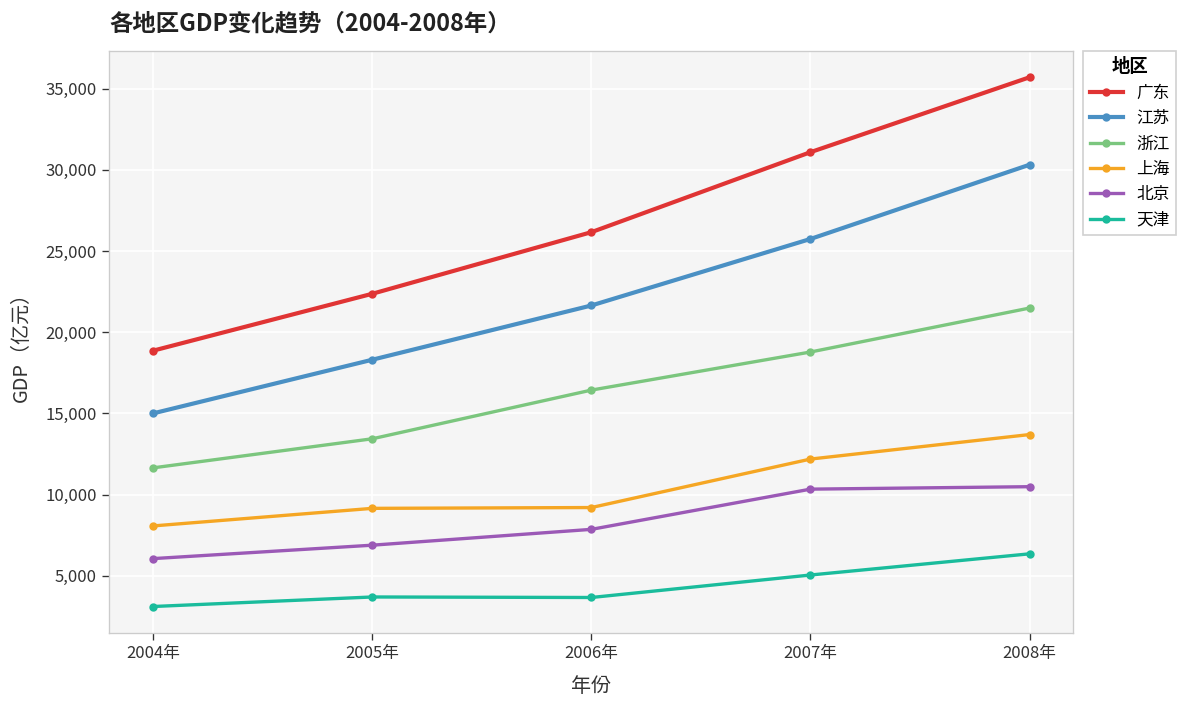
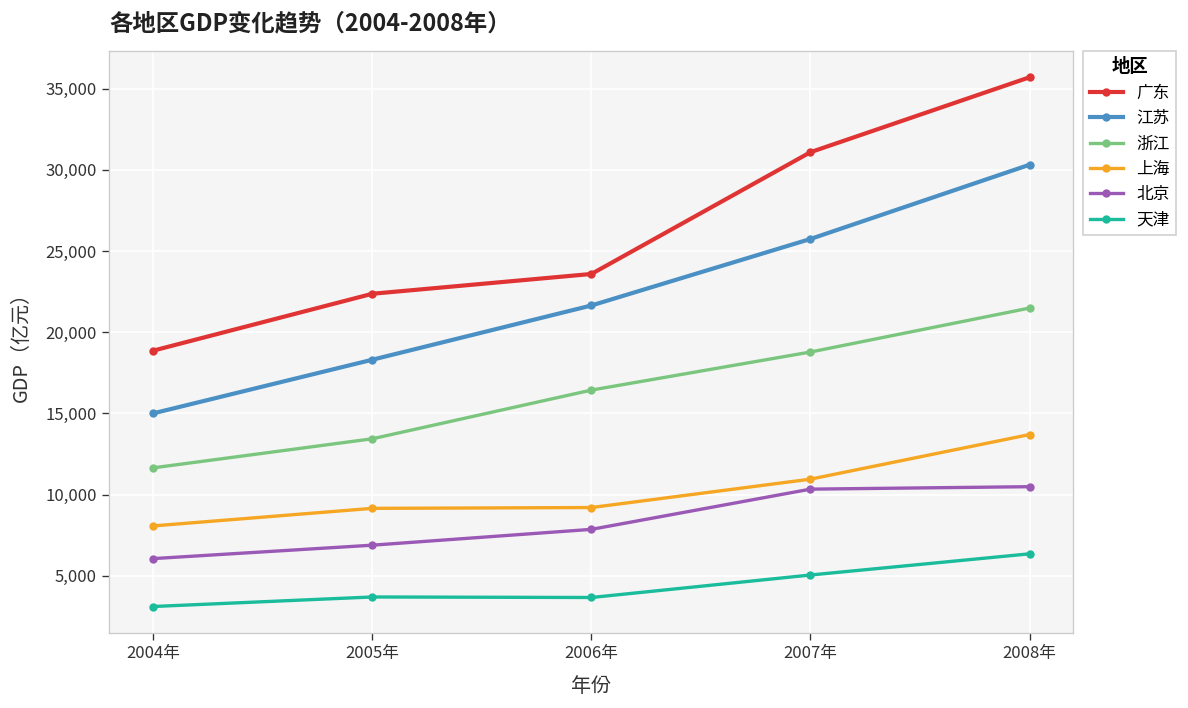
广东, 2006年: 26,200 -> 23,600
上海, 2007年: 12,200 -> 11,000
